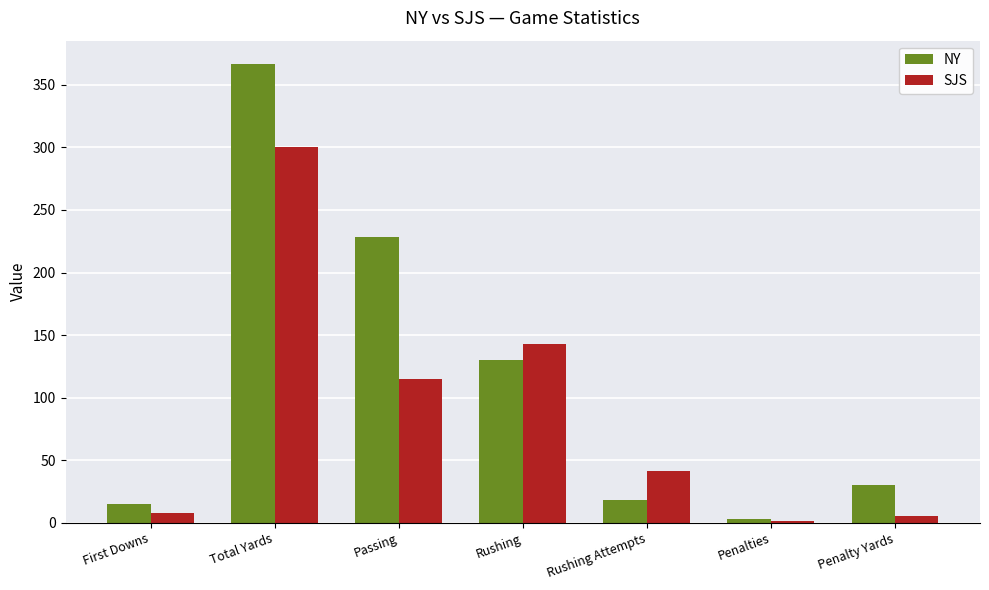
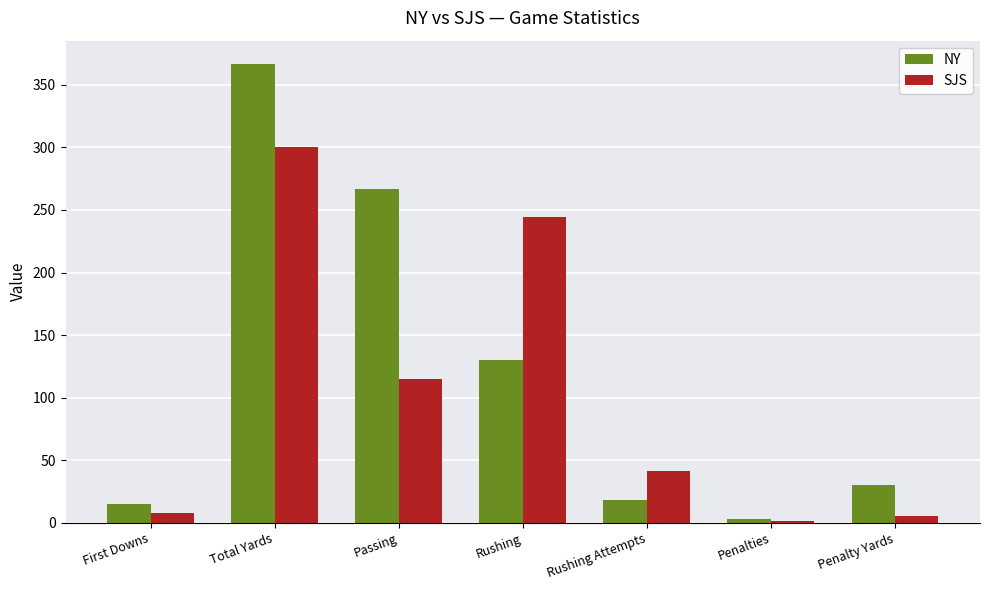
NY, Passing: 228 -> 267
SJS, Rushing: 143 -> 244
